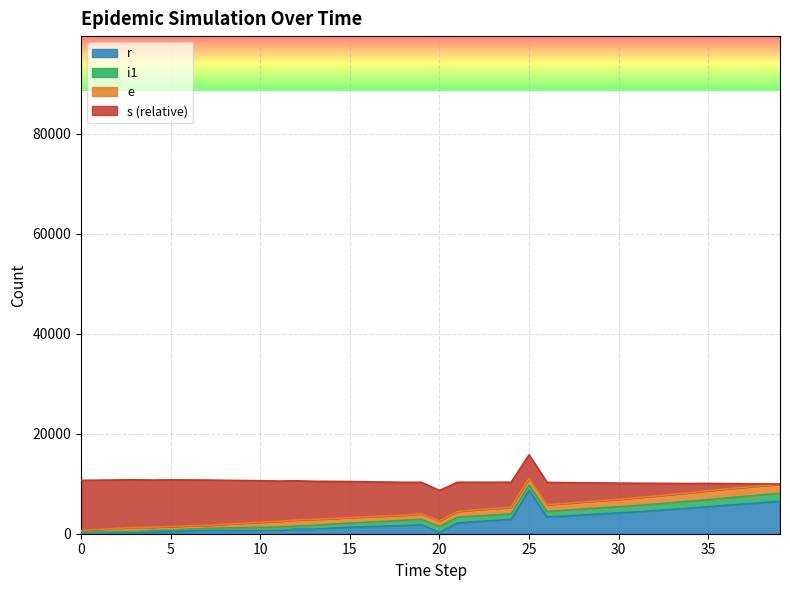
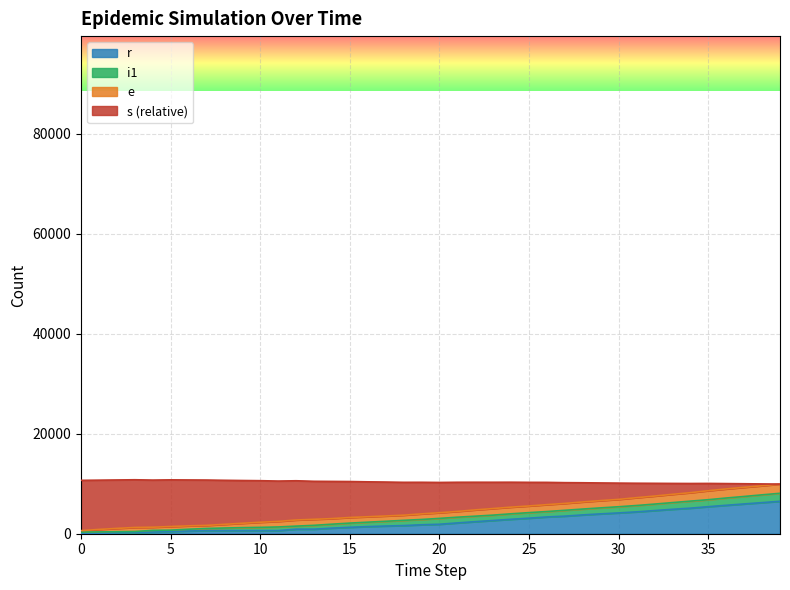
r, 20: 0 -> 2000
r, 25: 9000 -> 3000
